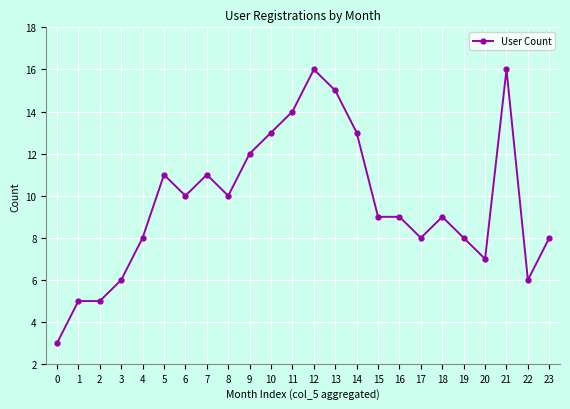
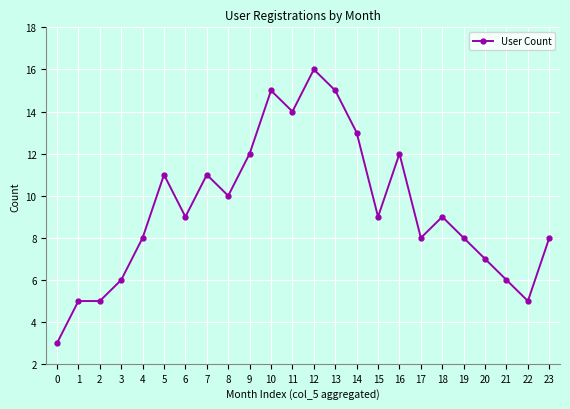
6: 10 -> 9
10: 13 -> 15
16: 9 -> 12
21: 16 -> 6
22: 6 -> 5
